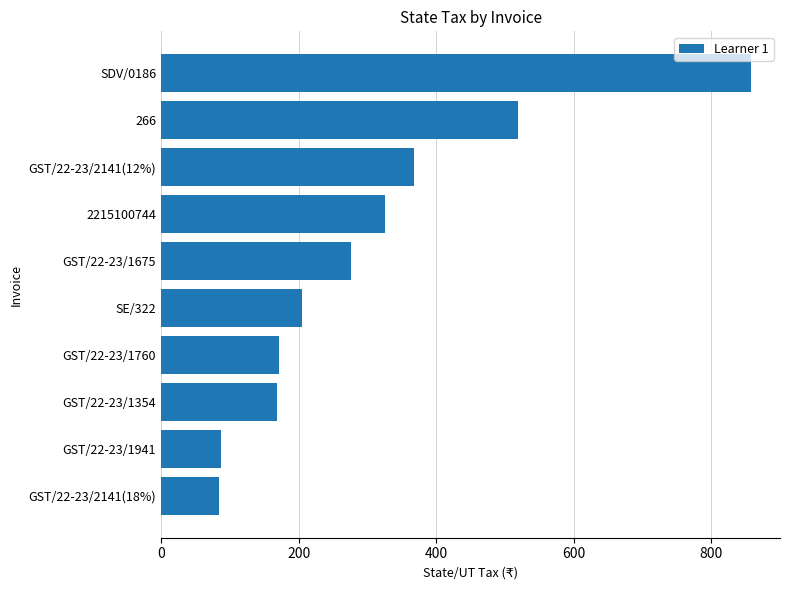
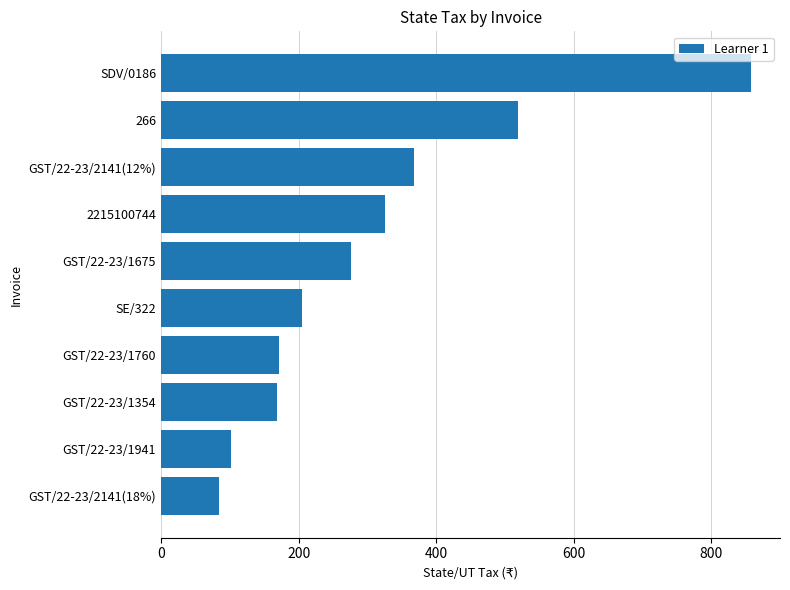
GST/22-23/1941: 90 -> 100
